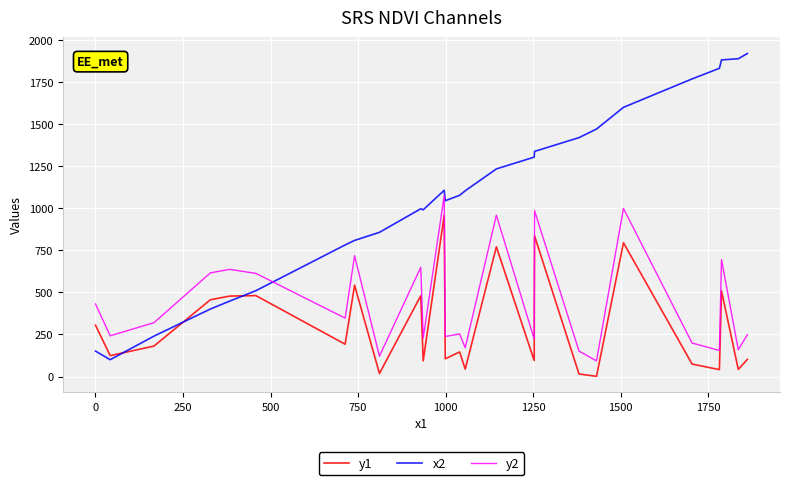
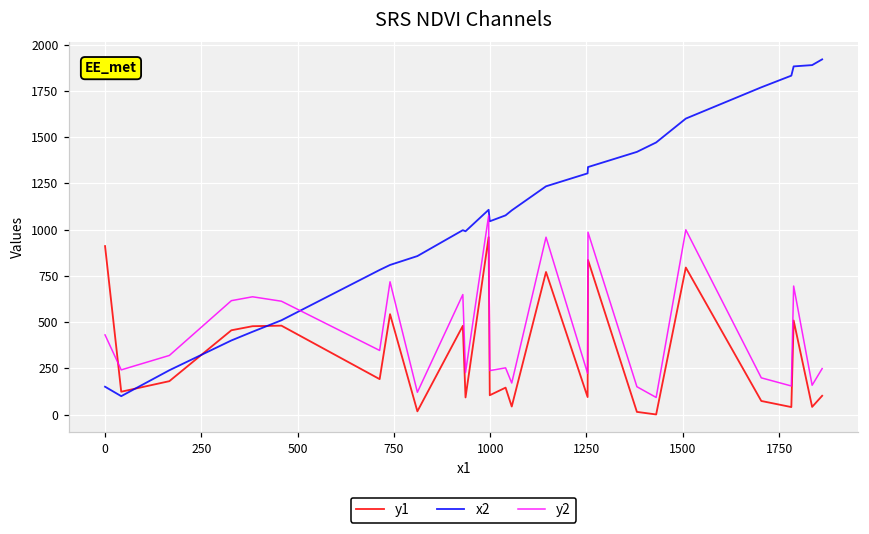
y1, 0: 310 -> 910
